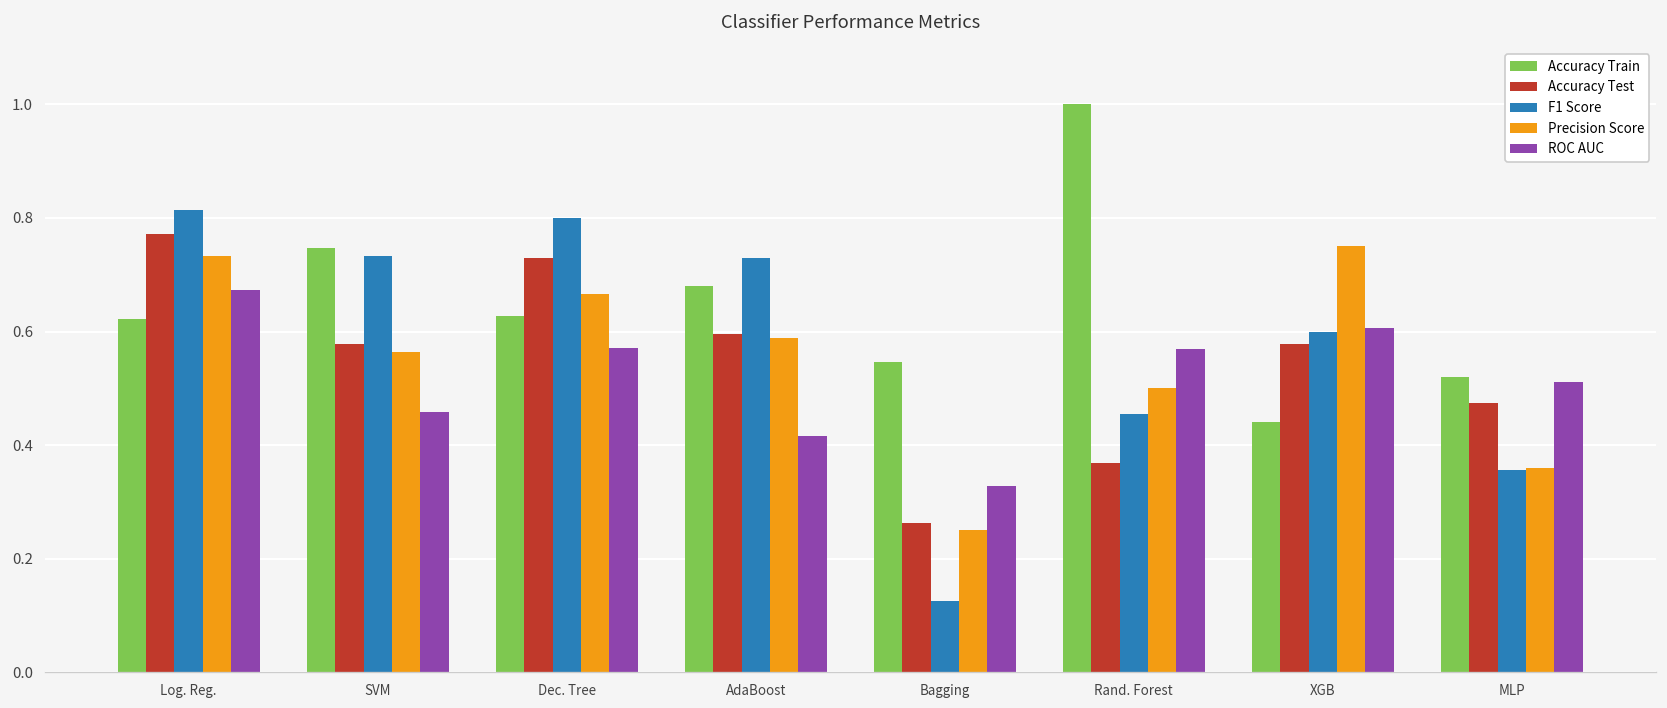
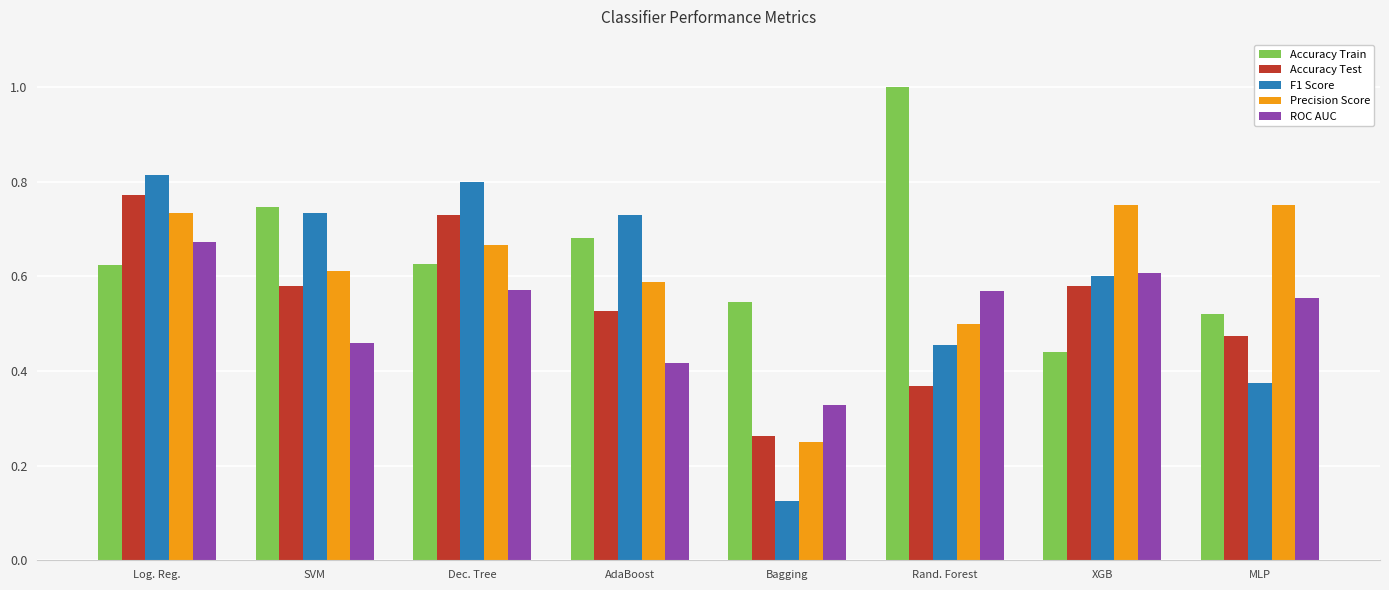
Precision Score, SVM: 0.56 -> 0.61
Accuracy Test, AdaBoost: 0.60 -> 0.53
F1 Score, MLP: 0.36 -> 0.38
Precision Score, MLP: 0.36 -> 0.75
ROC AUC, MLP: 0.51 -> 0.55
